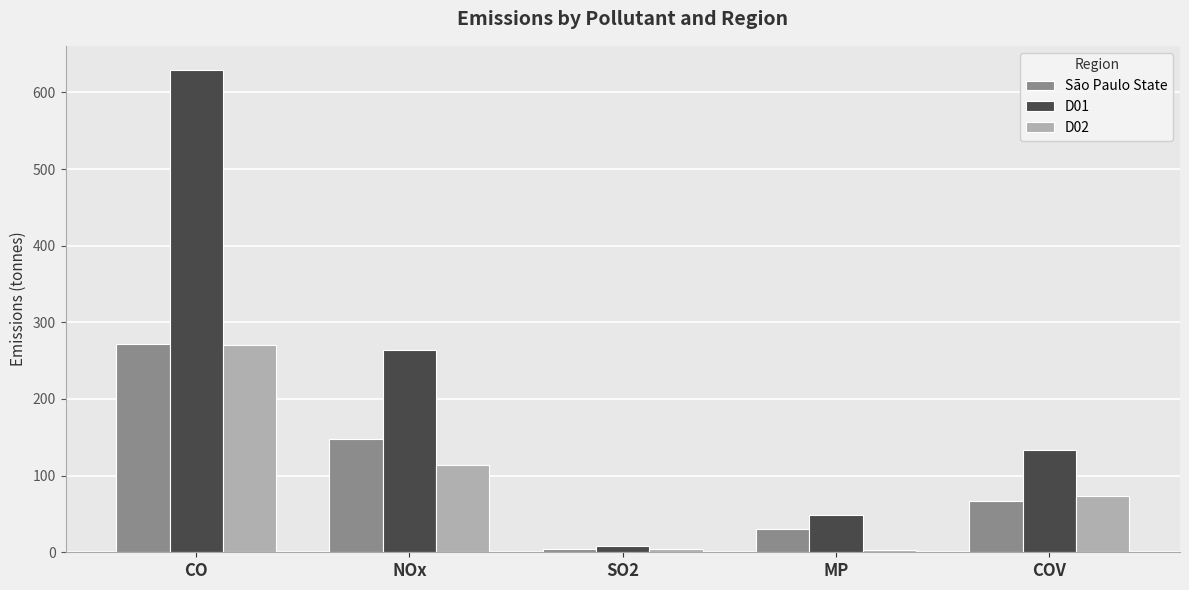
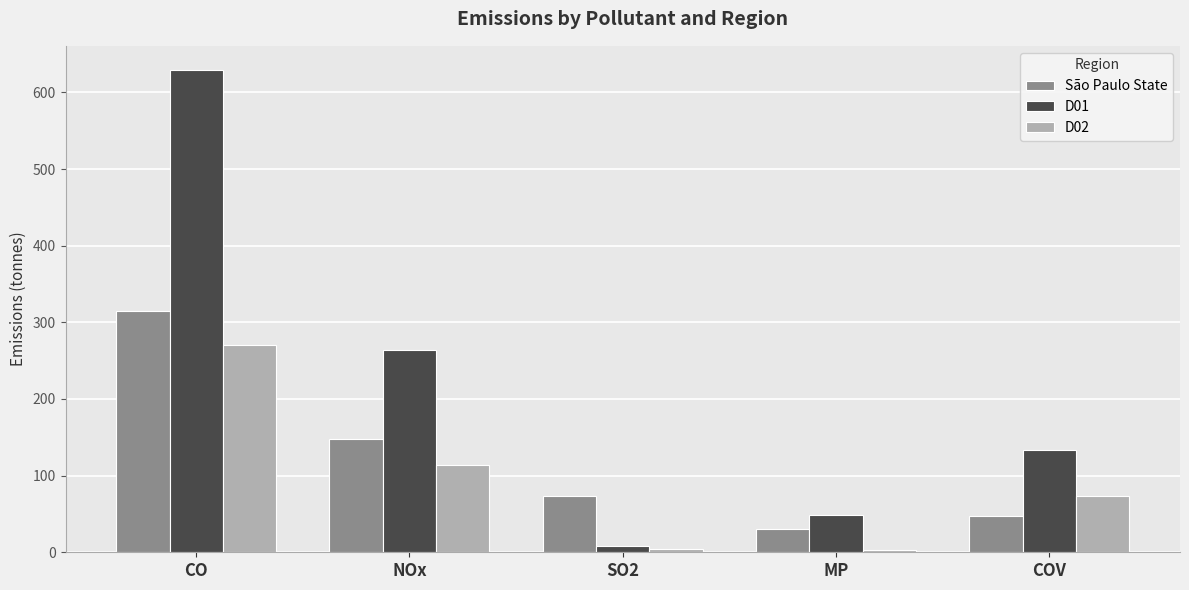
São Paulo State, CO: 270 -> 310
São Paulo State, SO2: 0 -> 70
São Paulo State, COV: 70 -> 50
